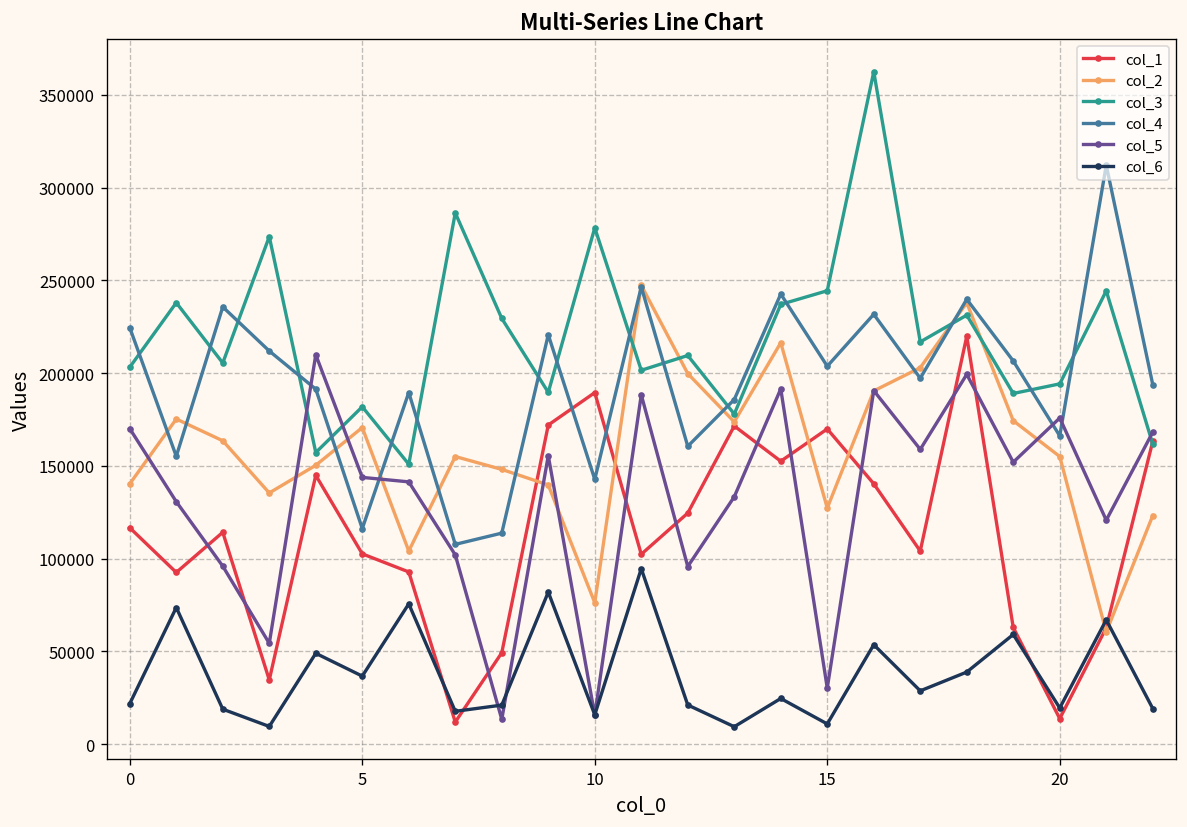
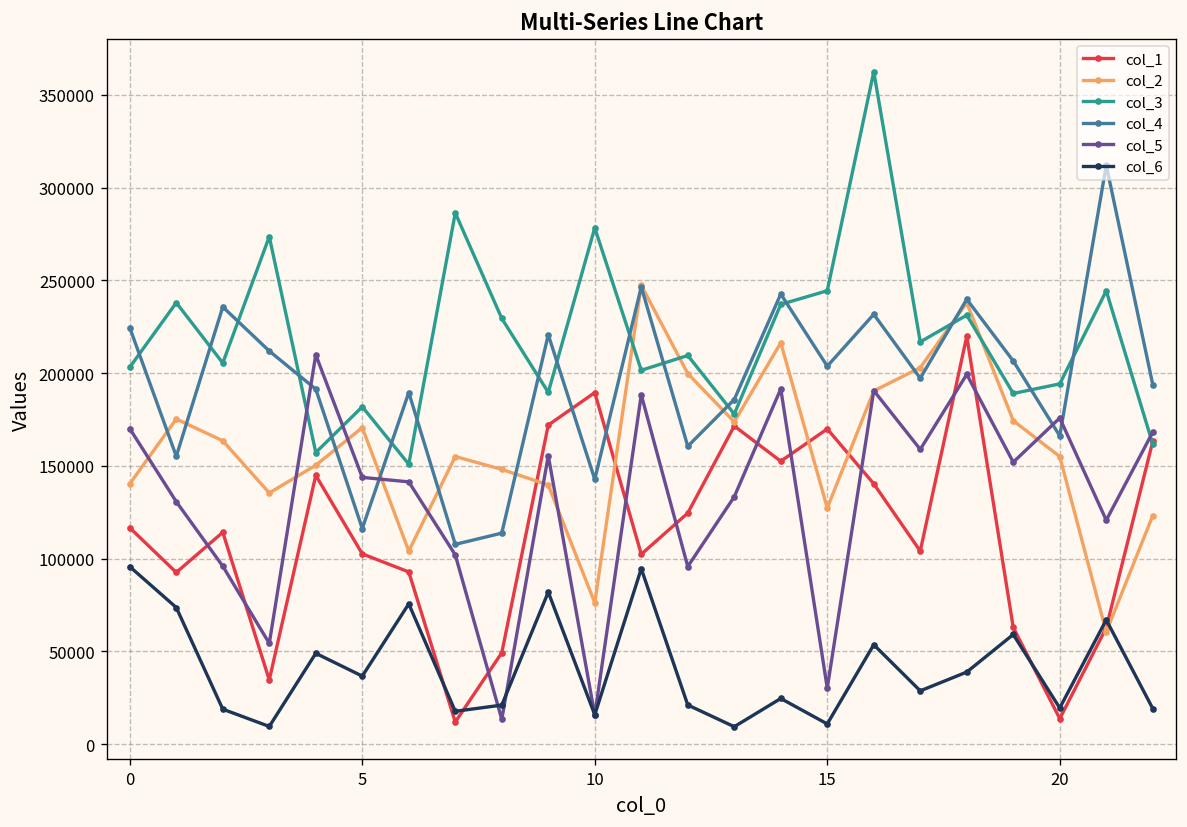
col_6, 0: 22000 -> 96000
